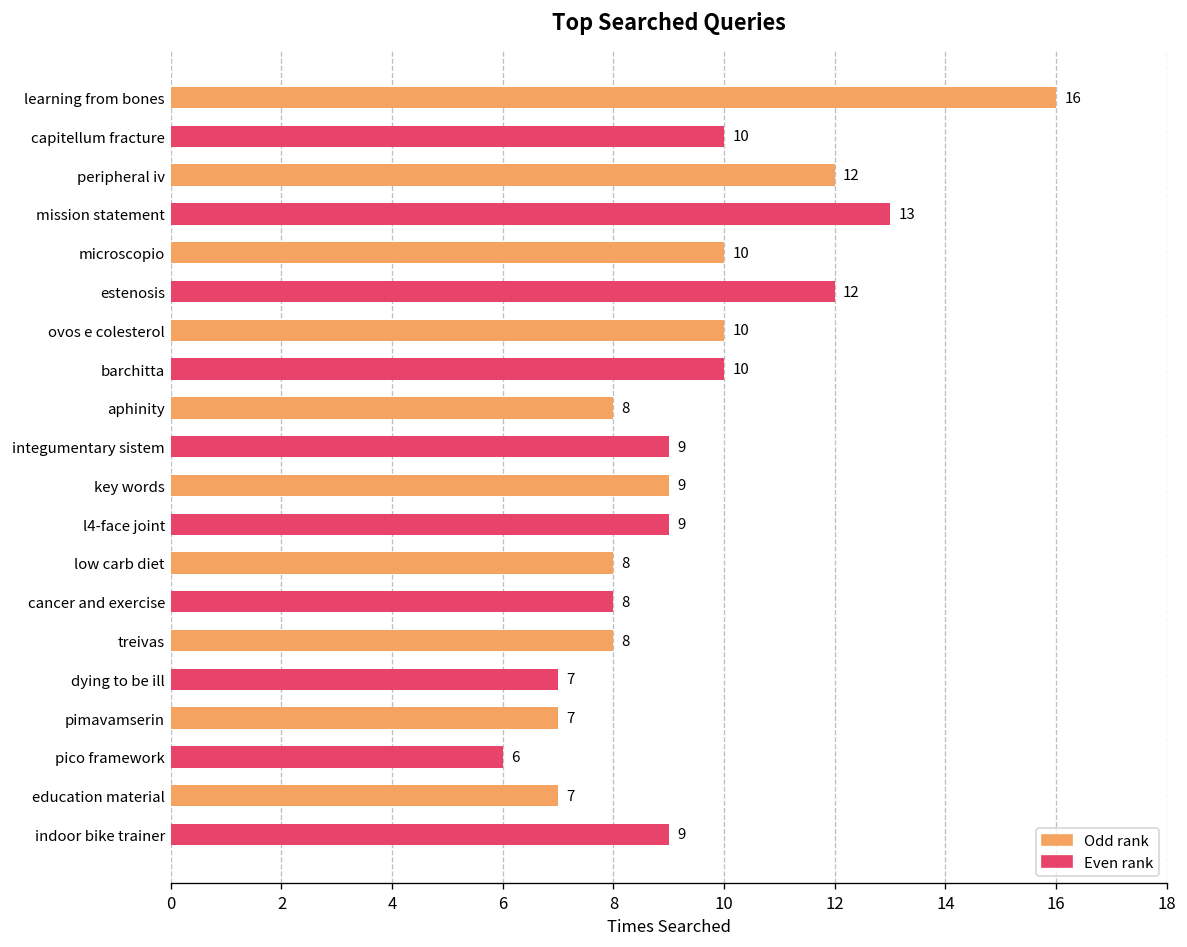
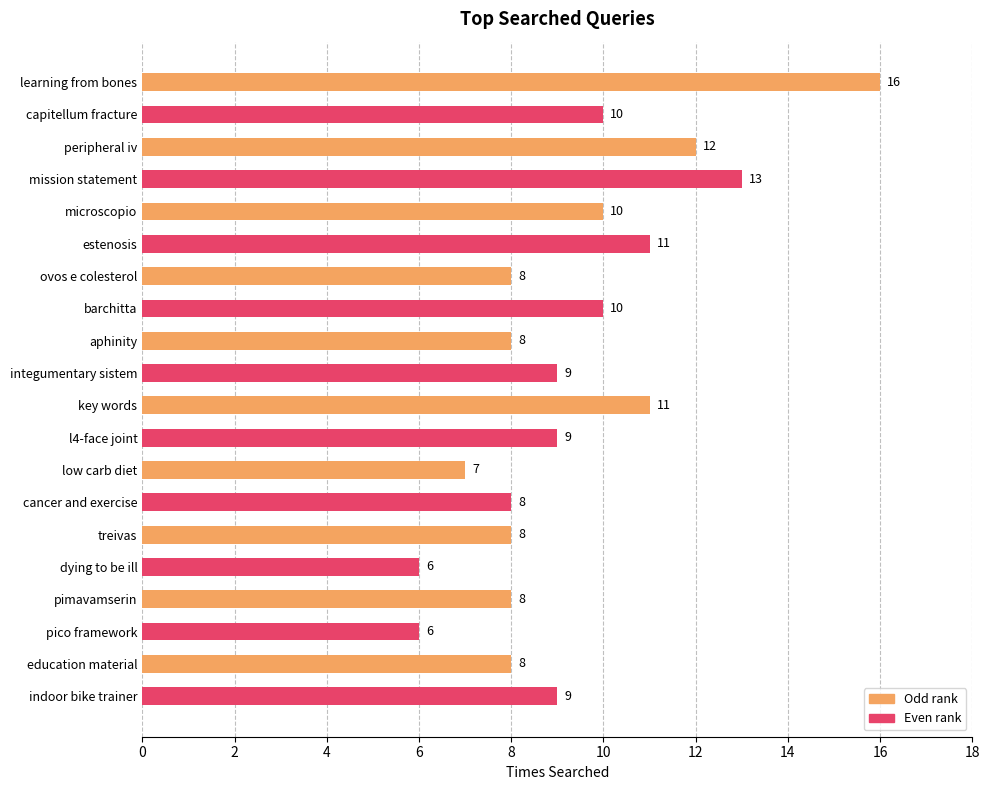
estenosis: 12 -> 11
ovos e colesterol: 10 -> 8
key words: 9 -> 11
low carb diet: 8 -> 7
dying to be ill: 7 -> 6
pimavamserin: 7 -> 8
education material: 7 -> 8
